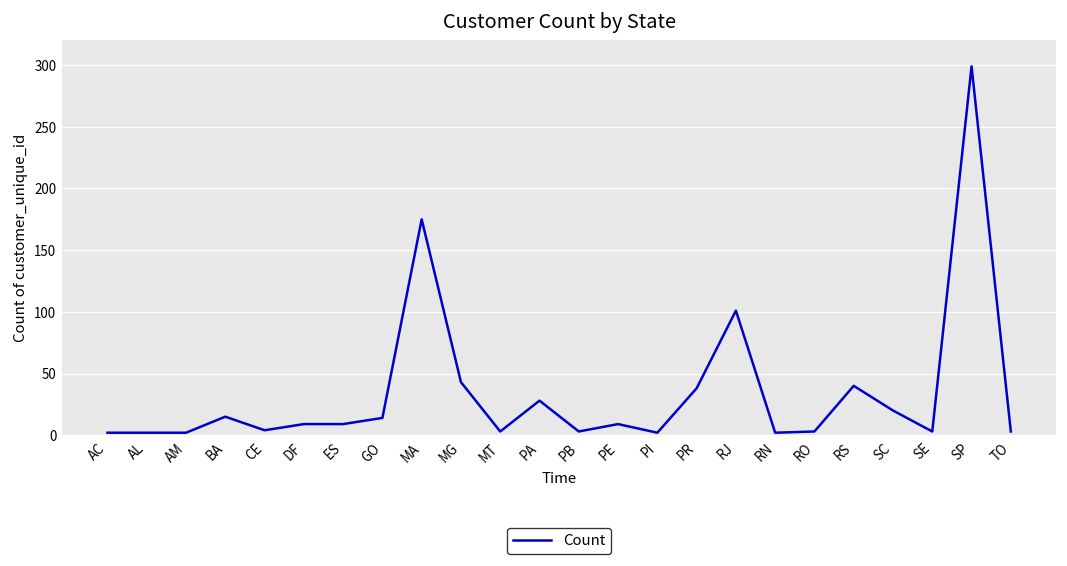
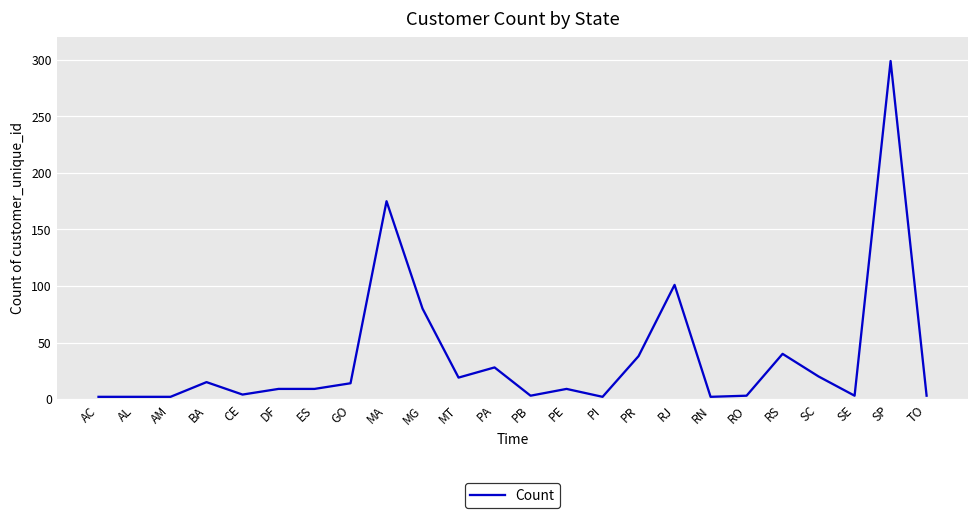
MG: 43 -> 80
MT: 3 -> 19
